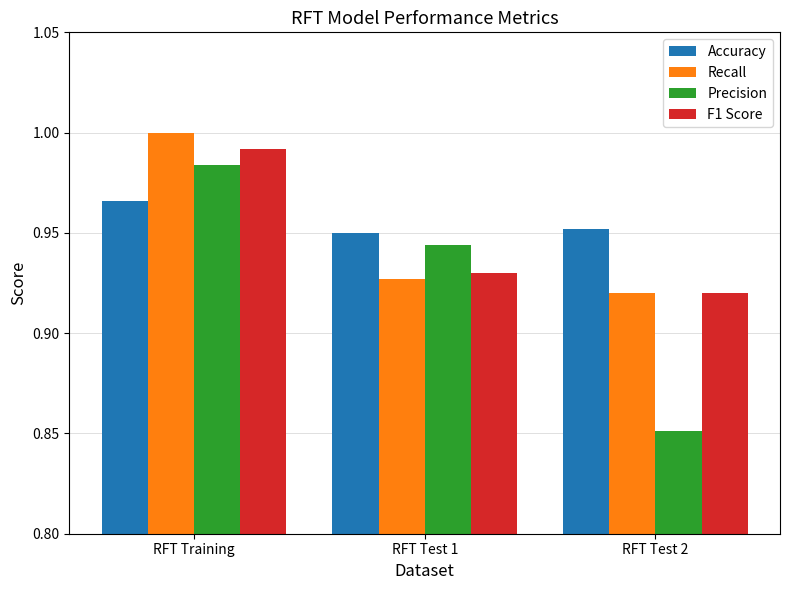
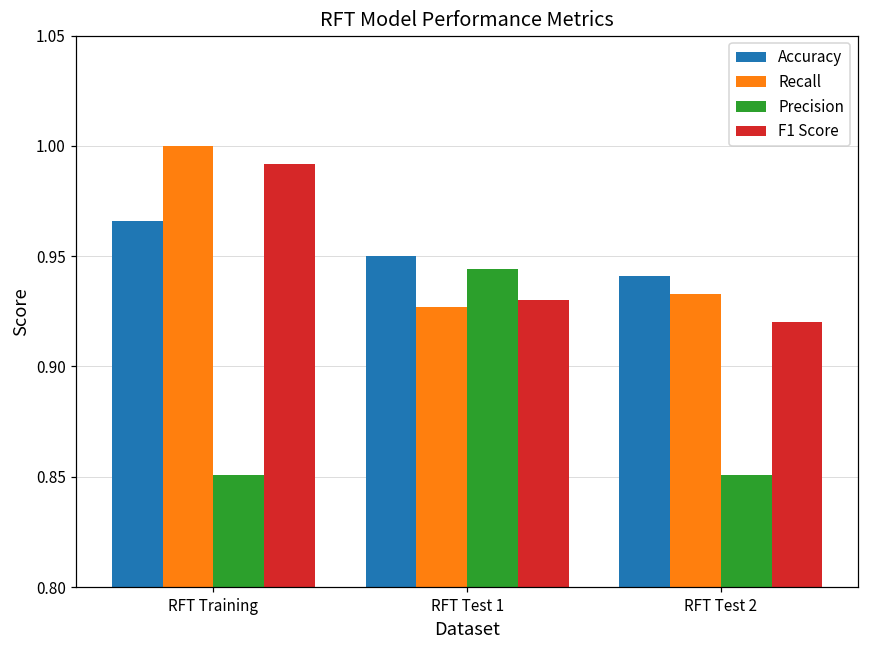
Precision, RFT Training: 0.984 -> 0.851
Accuracy, RFT Test 2: 0.952 -> 0.941
Recall, RFT Test 2: 0.920 -> 0.933
